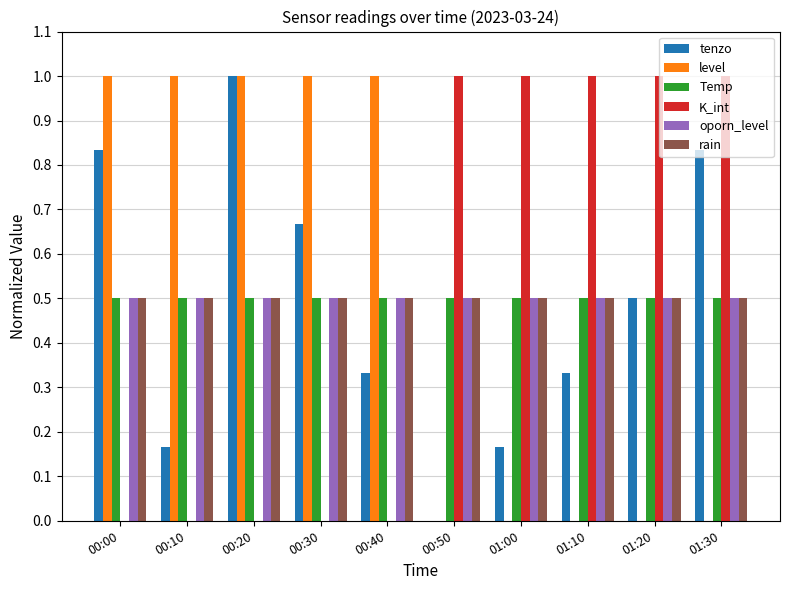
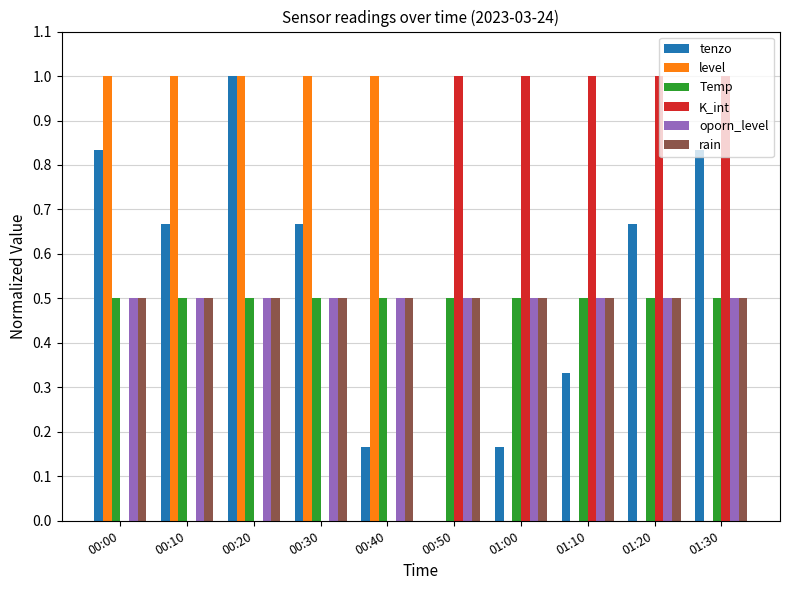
tenzo, 00:10: 0.17 -> 0.67
tenzo, 00:40: 0.33 -> 0.17
tenzo, 01:20: 0.50 -> 0.67
